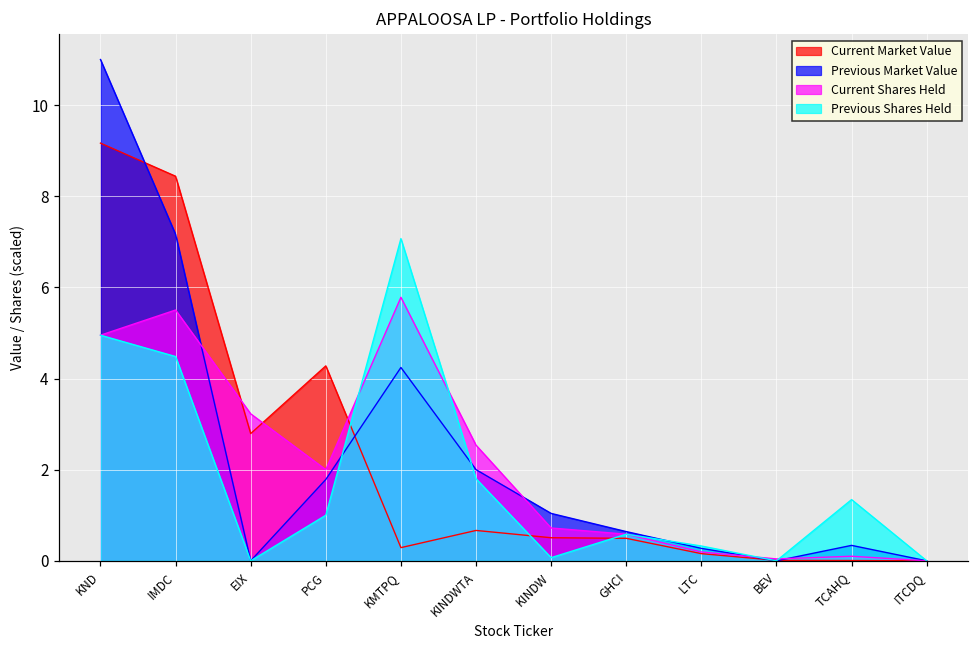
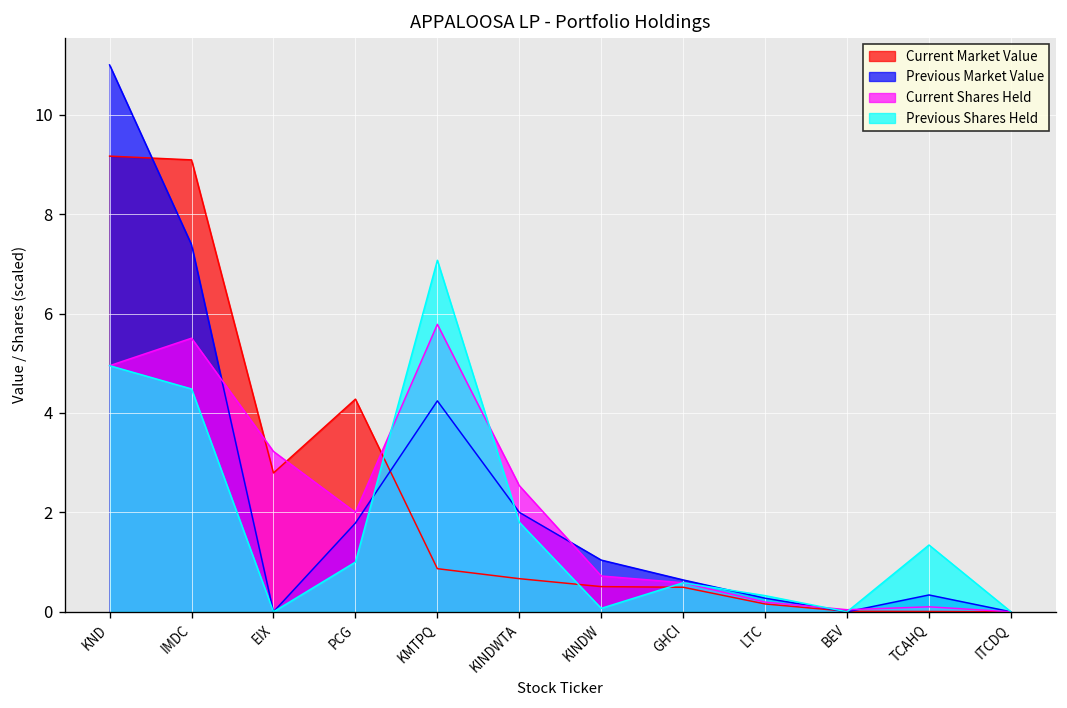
Current Market Value, IMDC: 8.4 -> 9.1
Previous Market Value, IMDC: 7.2 -> 7.4
Current Market Value, KMTPQ: 0.3 -> 0.9
